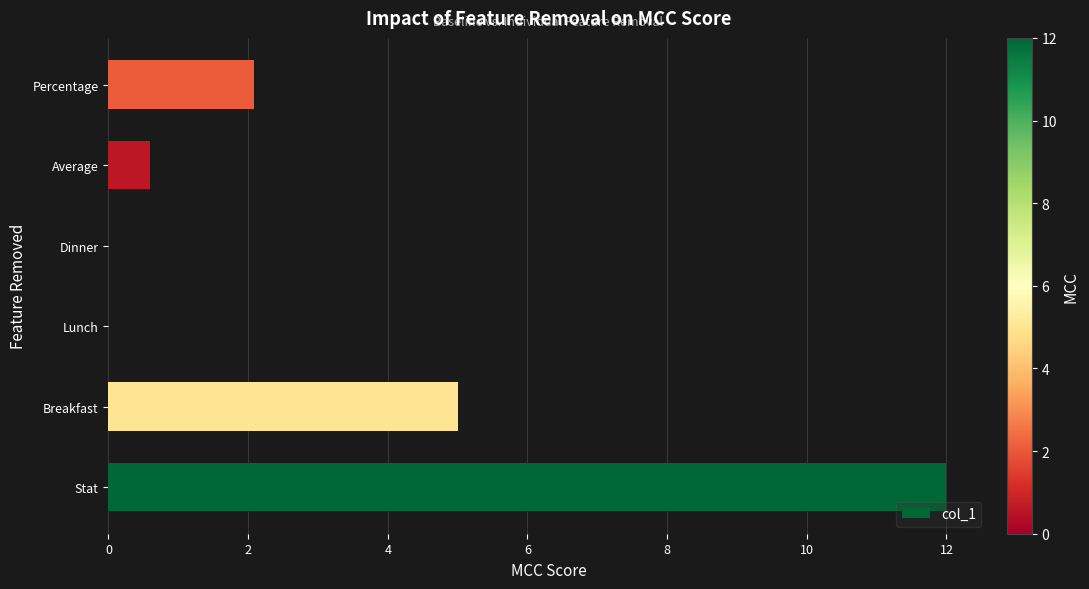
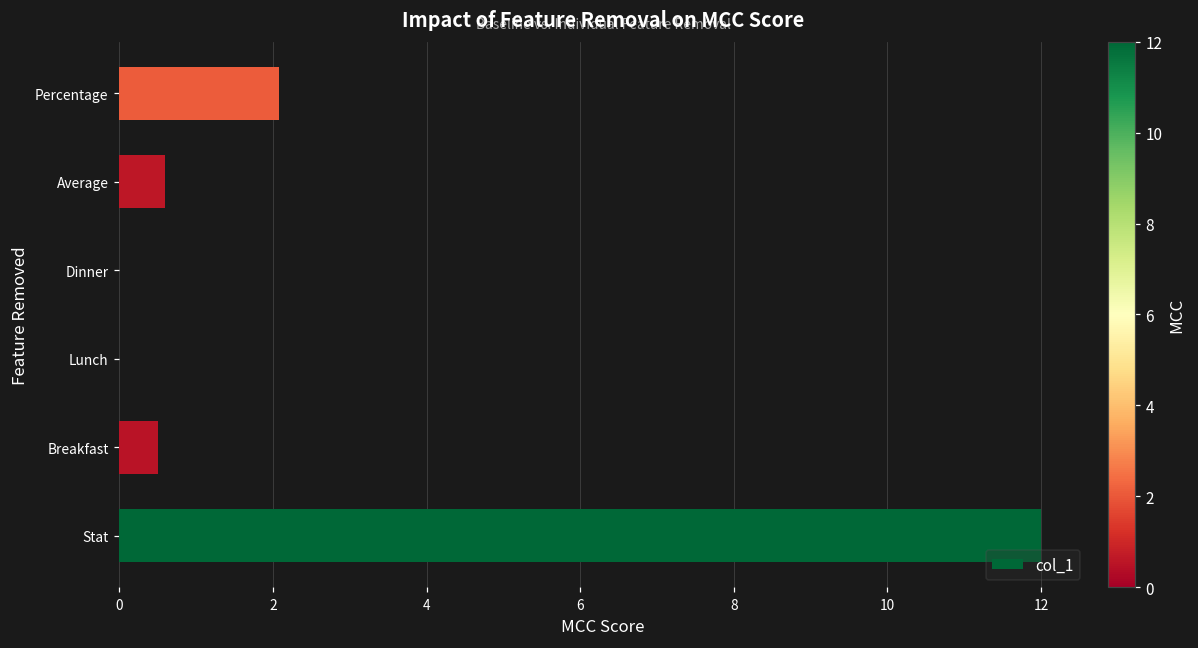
Breakfast: 5.0 -> 0.5
